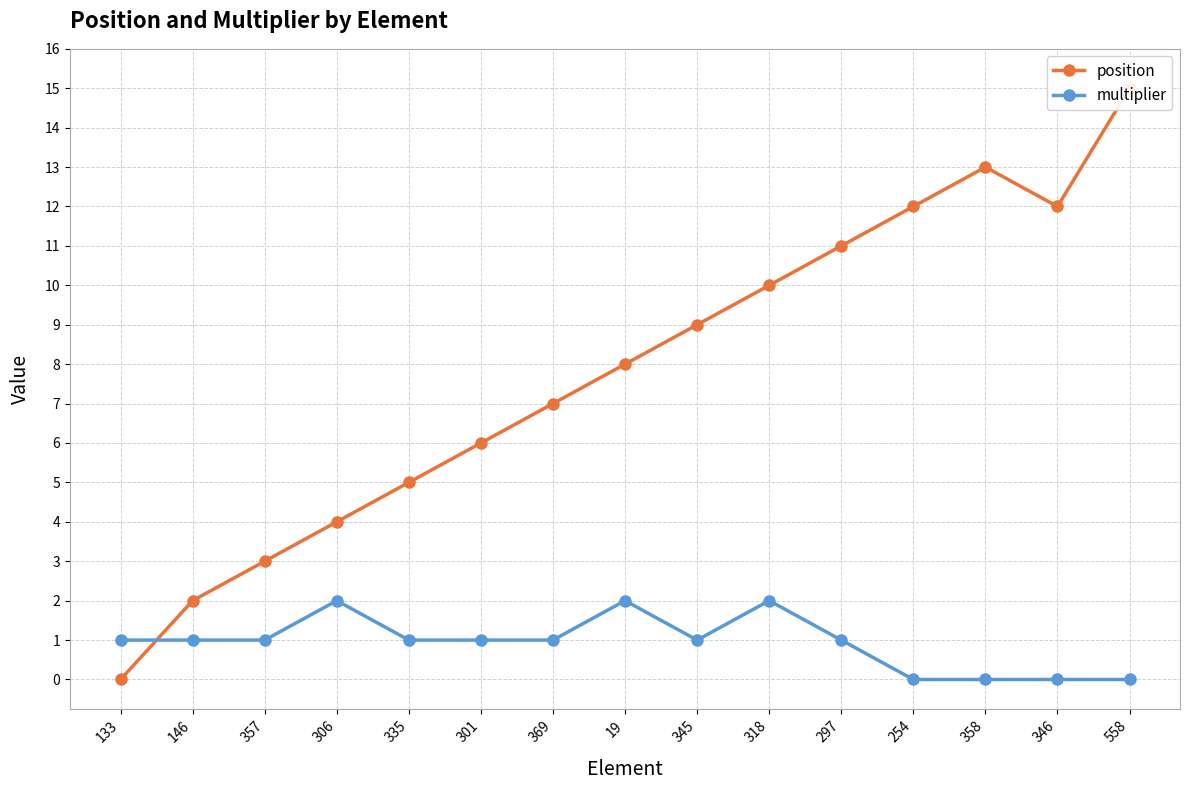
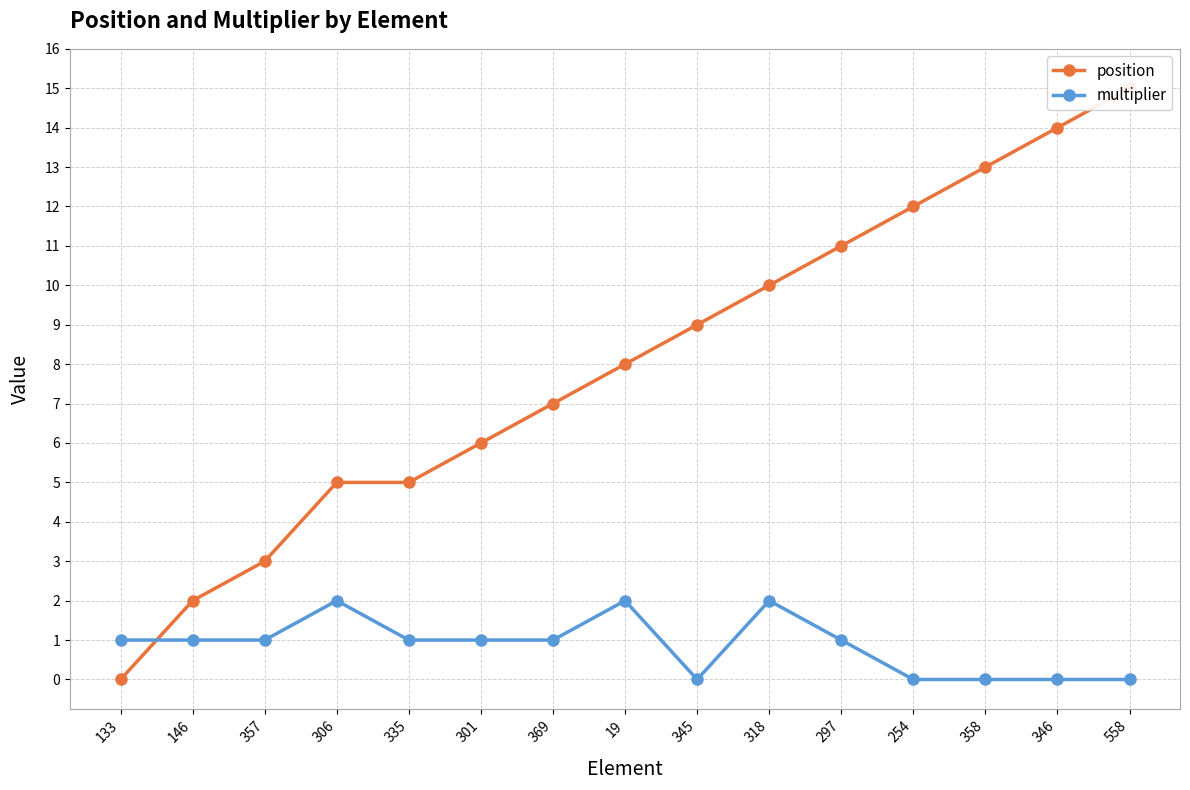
position, 306: 4 -> 5
multiplier, 345: 1 -> 0
position, 346: 12 -> 14
